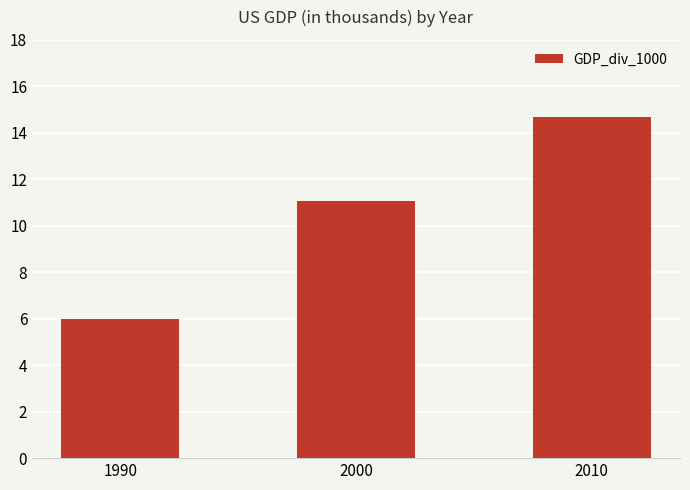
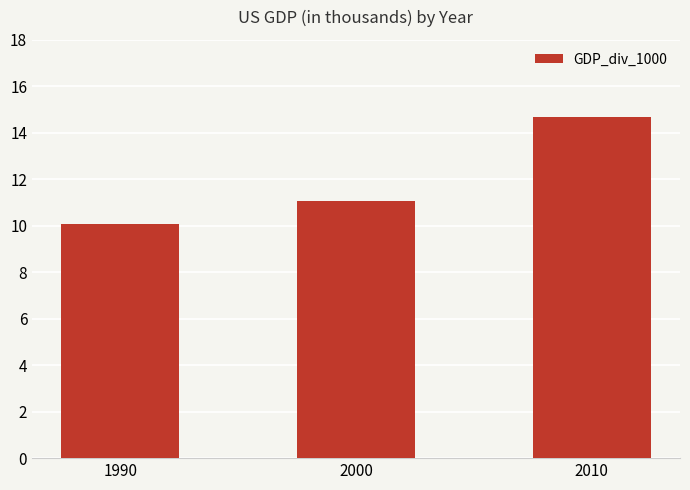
1990: 6.0 -> 10.1
